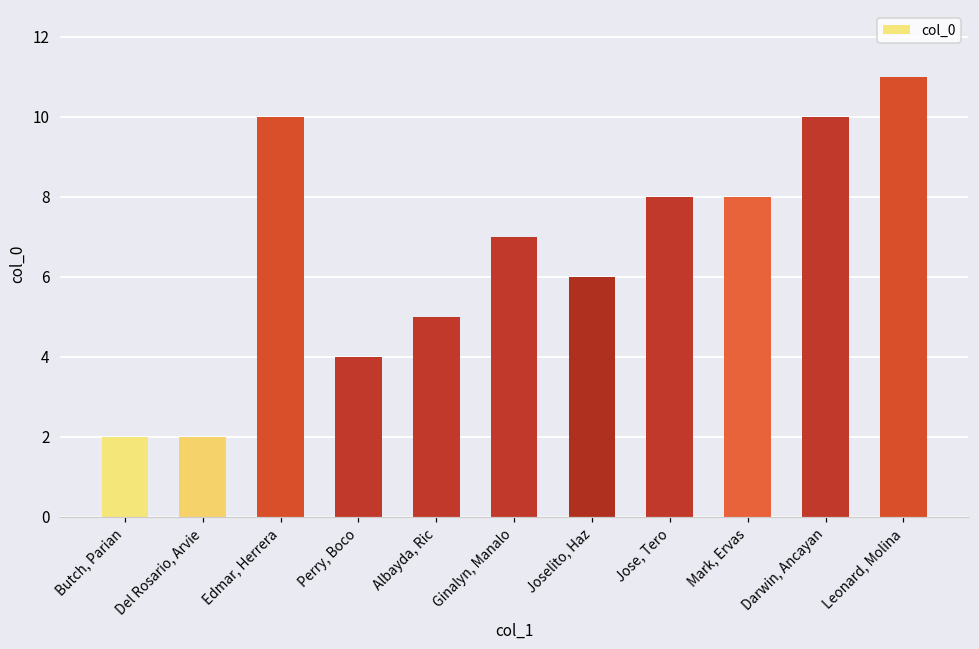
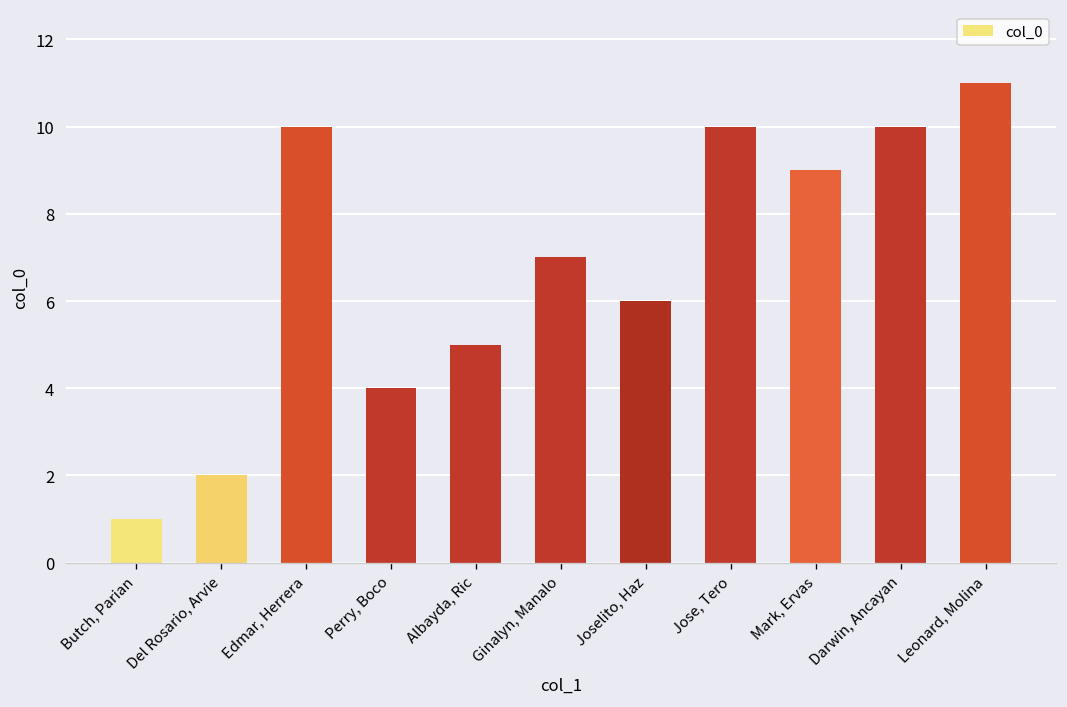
Butch, Parian: 2 -> 1
Jose, Tero: 8 -> 10
Mark, Ervas: 8 -> 9
